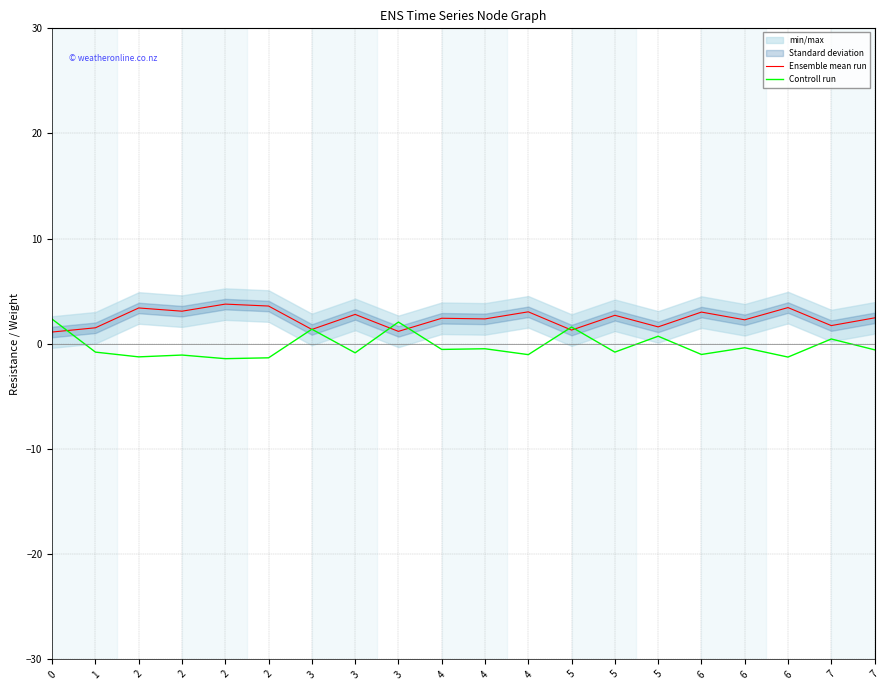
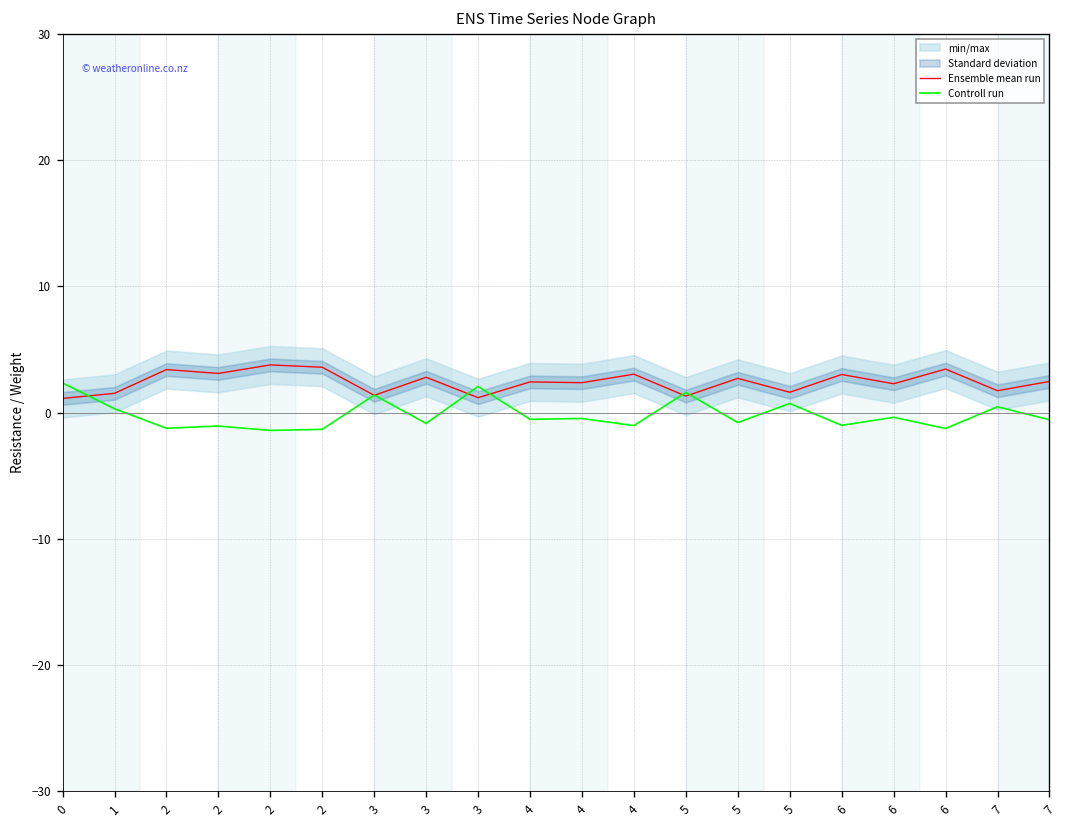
Controll run, 1: -0.8 -> 0.3
